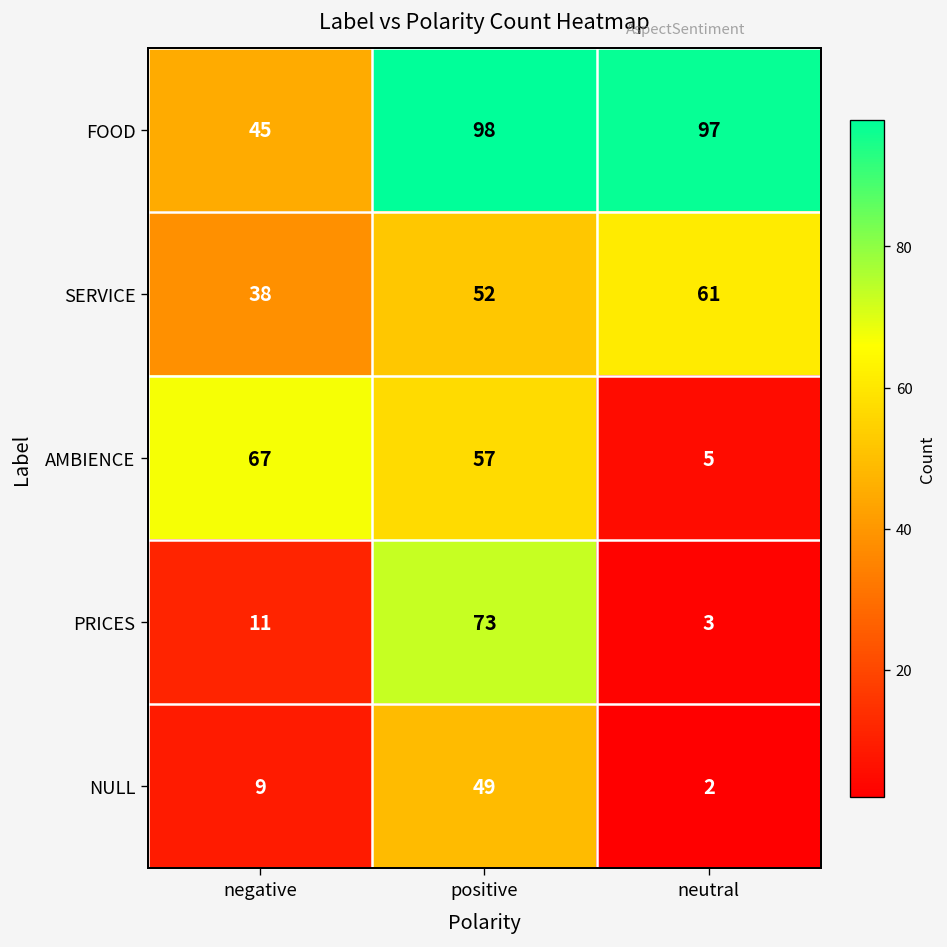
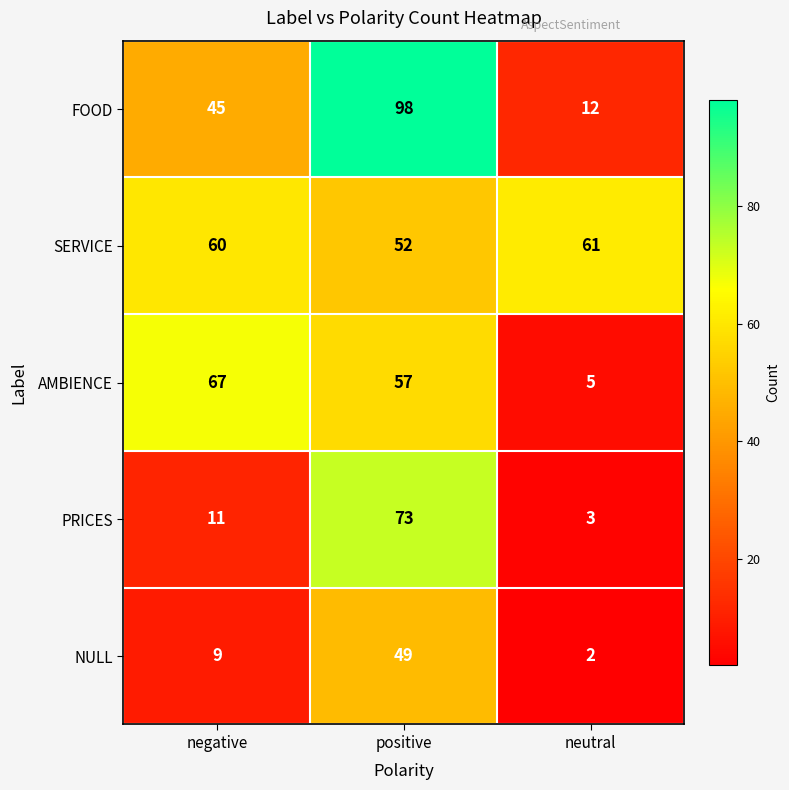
FOOD, neutral: 97 -> 12
SERVICE, negative: 38 -> 60
